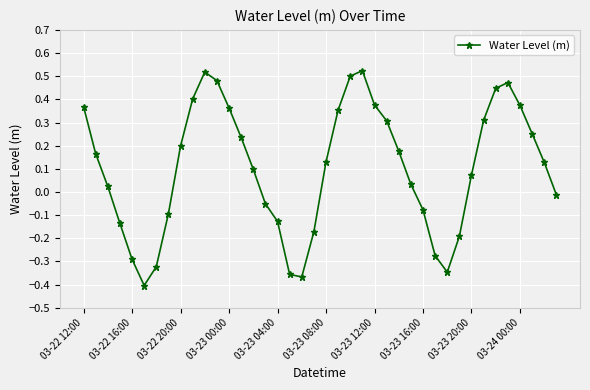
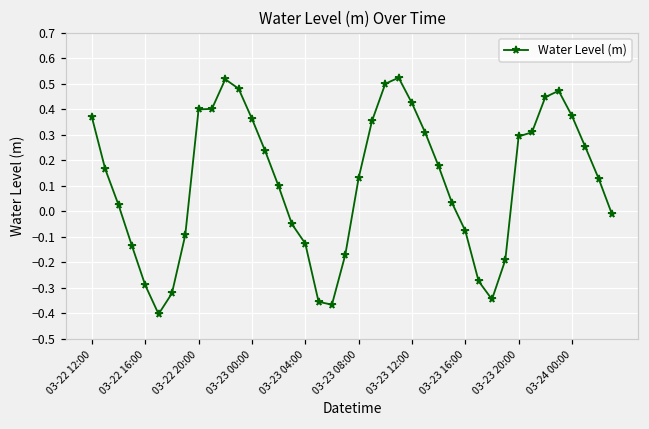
03-22 20:00: 0.20 -> 0.40
03-23 12:00: 0.38 -> 0.42
03-23 20:00: 0.07 -> 0.29
